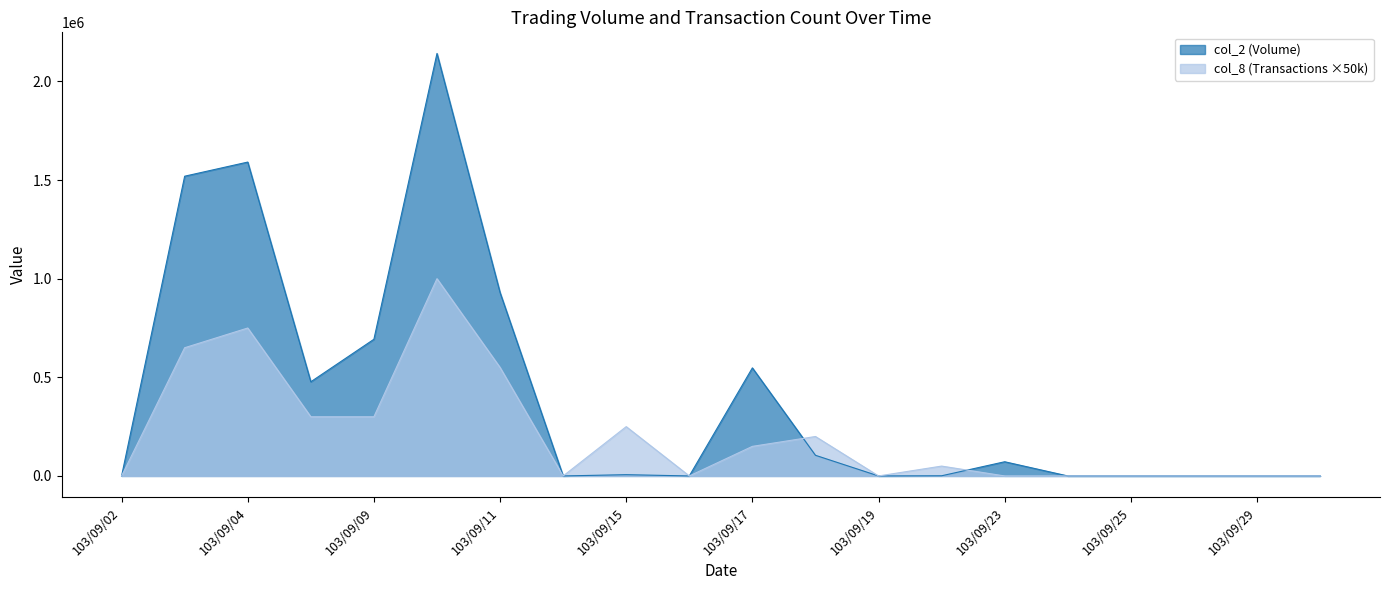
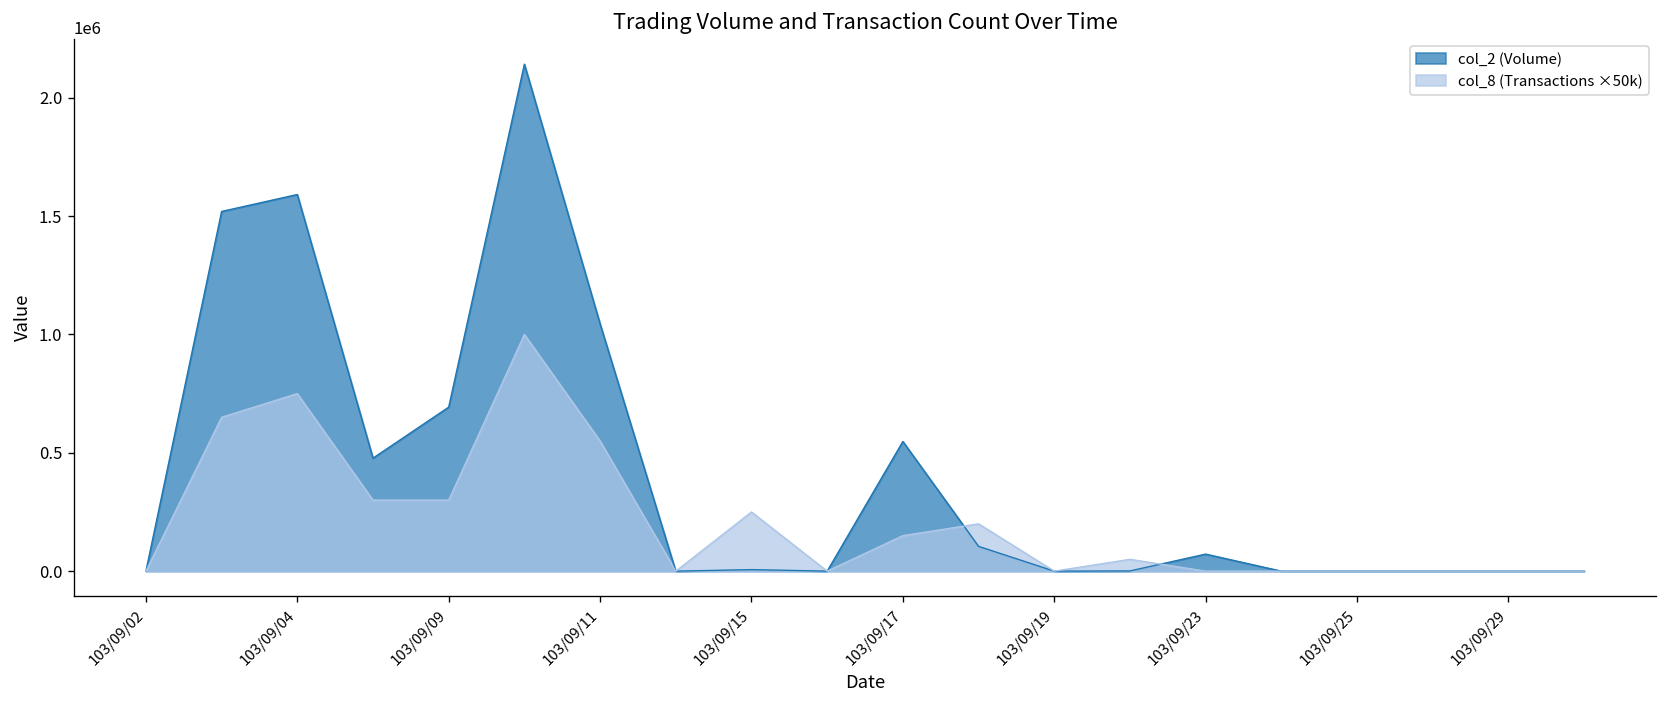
col_2 (Volume), 103/09/11: 930000 -> 1040000
